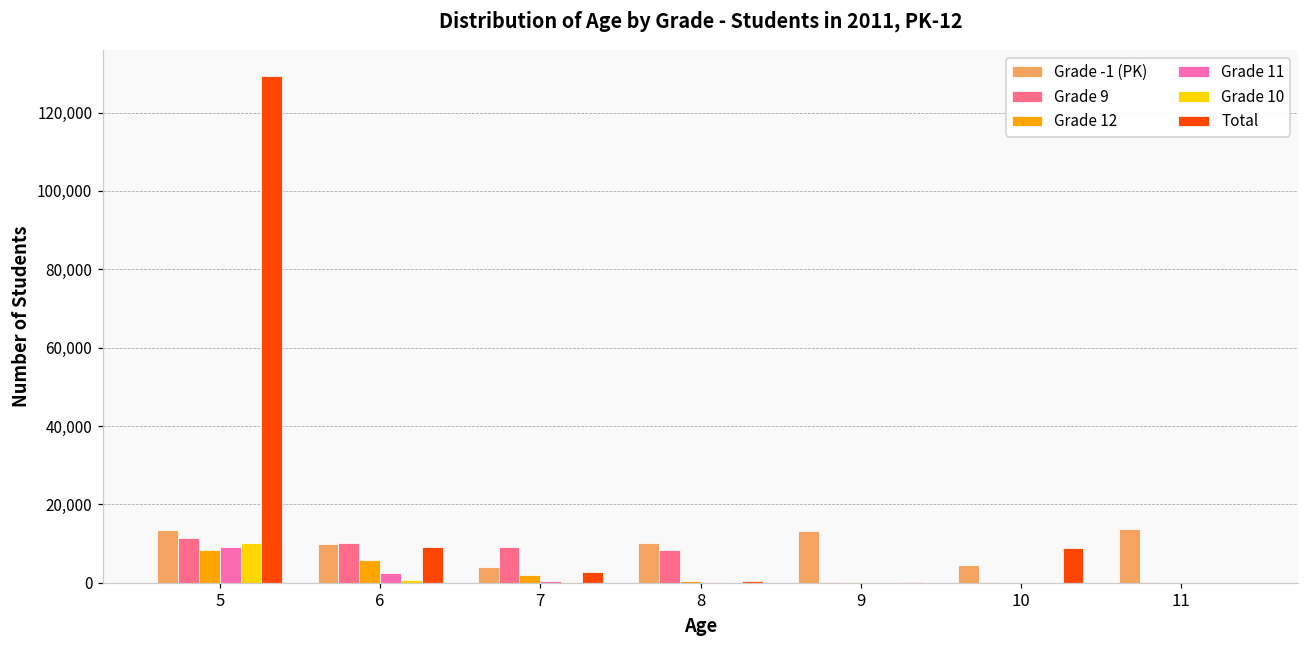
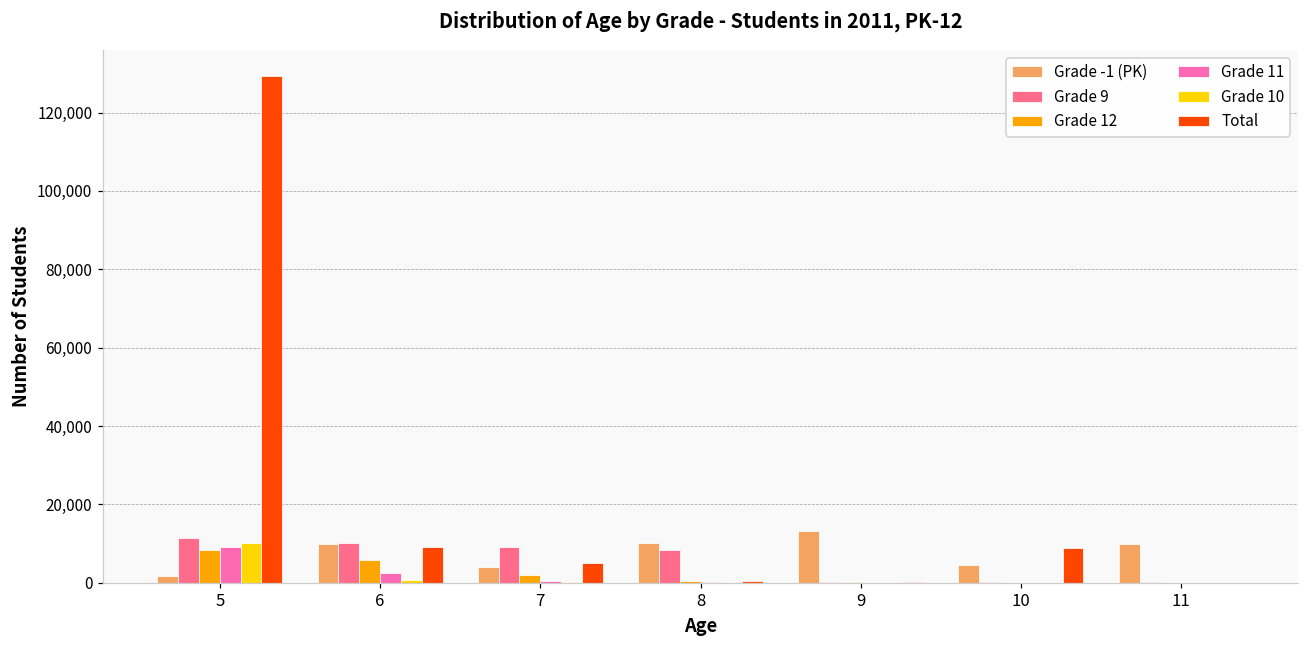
Grade -1 (PK), 5: 14,000 -> 2,000
Total, 7: 3,000 -> 5,000
Grade -1 (PK), 11: 14,000 -> 10,000
